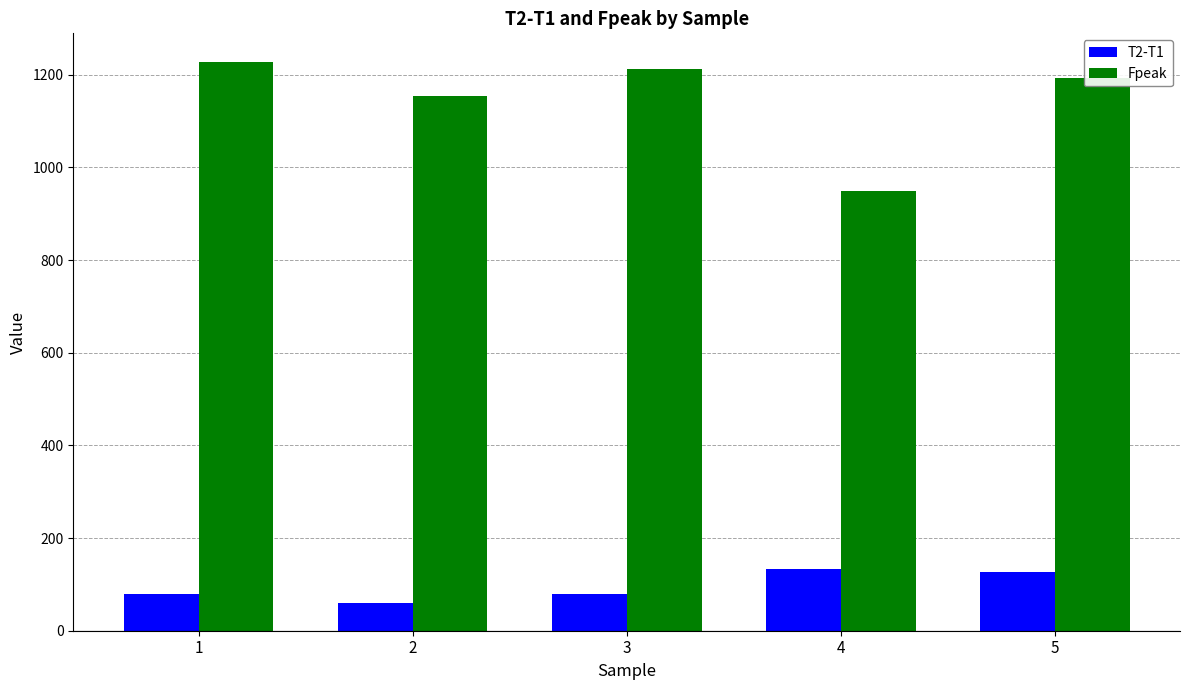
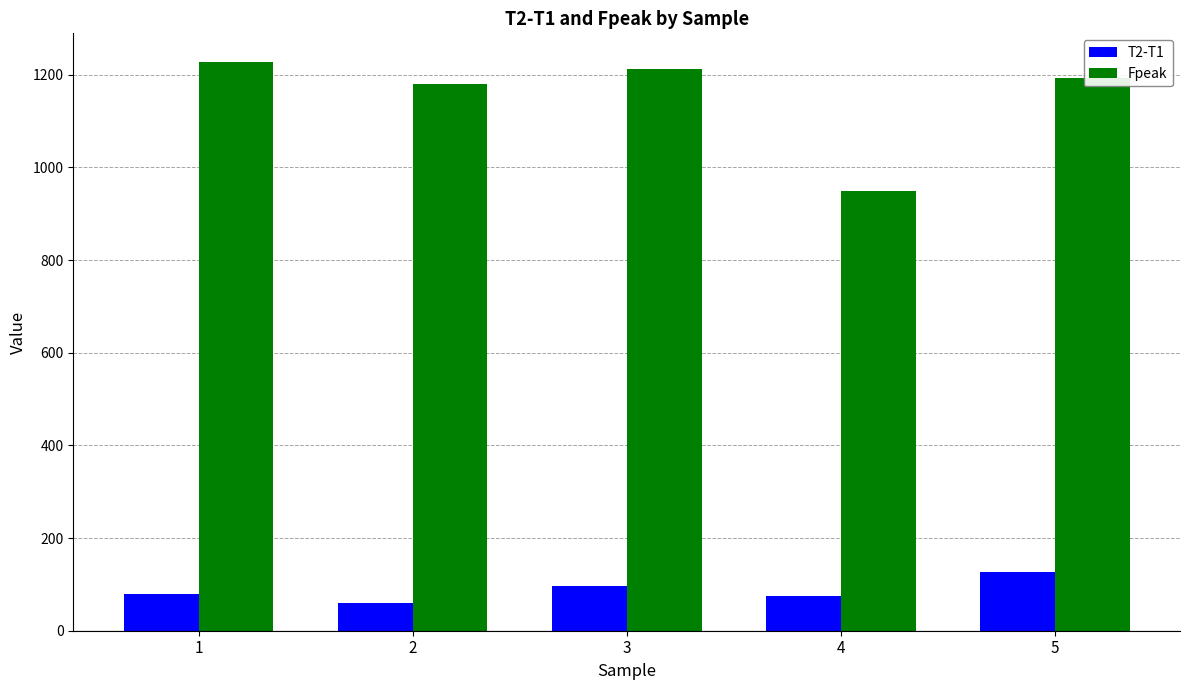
Fpeak, 2: 1150 -> 1180
T2-T1, 3: 80 -> 100
T2-T1, 4: 130 -> 70
